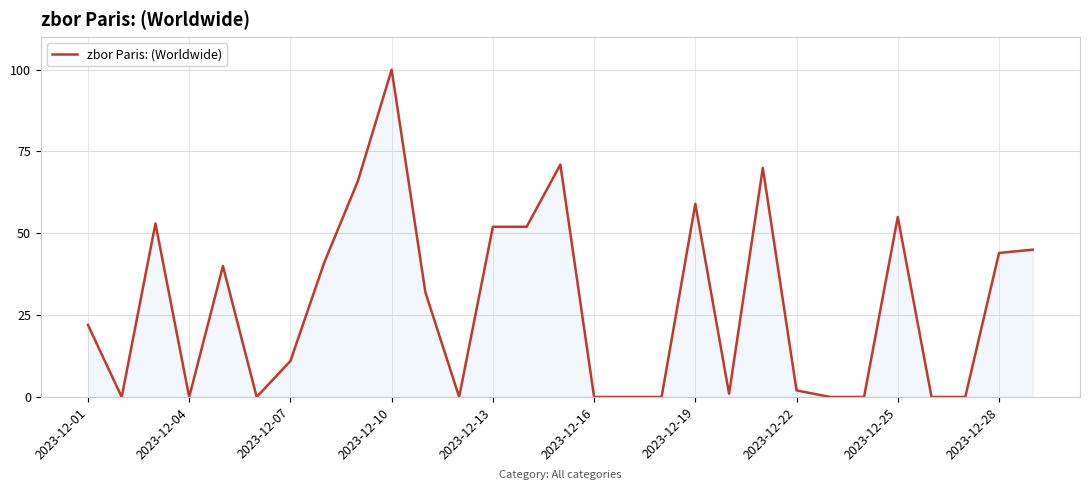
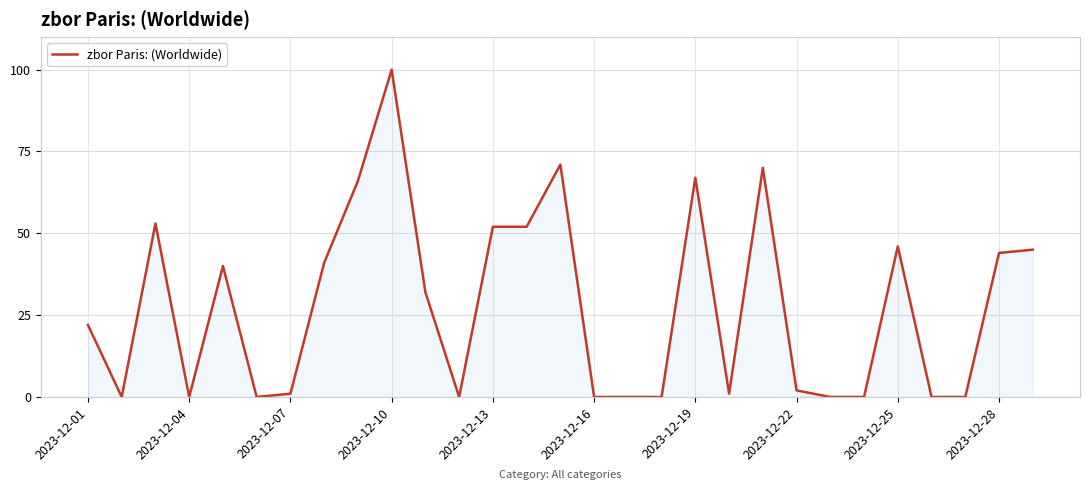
2023-12-07: 11 -> 1
2023-12-19: 59 -> 67
2023-12-25: 55 -> 46
